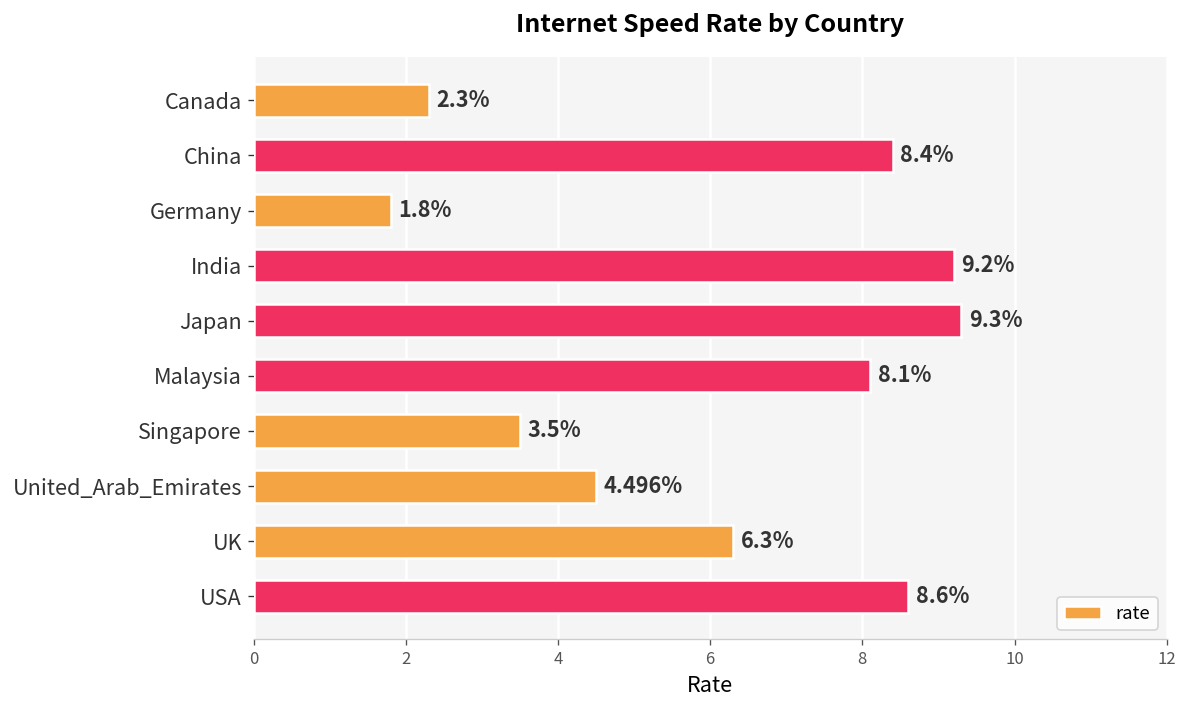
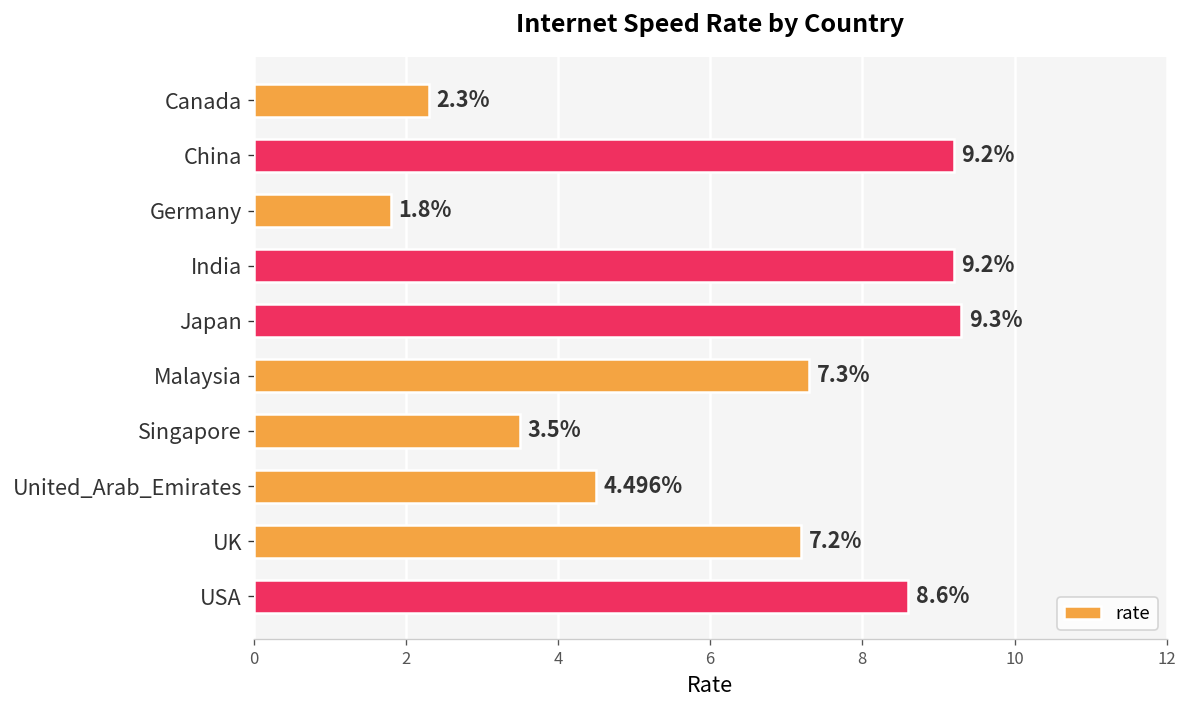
China: 8.4% -> 9.2%
Malaysia: 8.1% -> 7.3%
UK: 6.3% -> 7.2%
